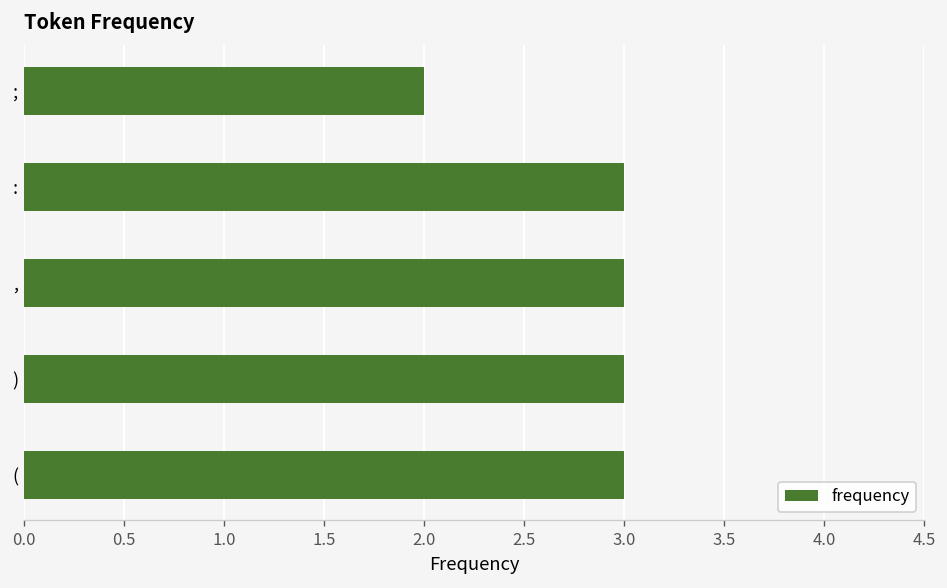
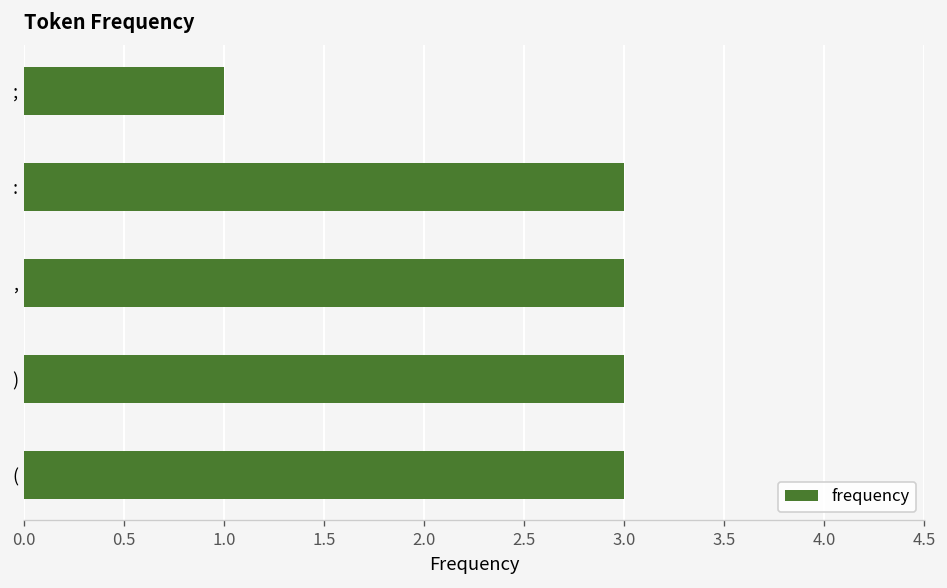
;: 2 -> 1
